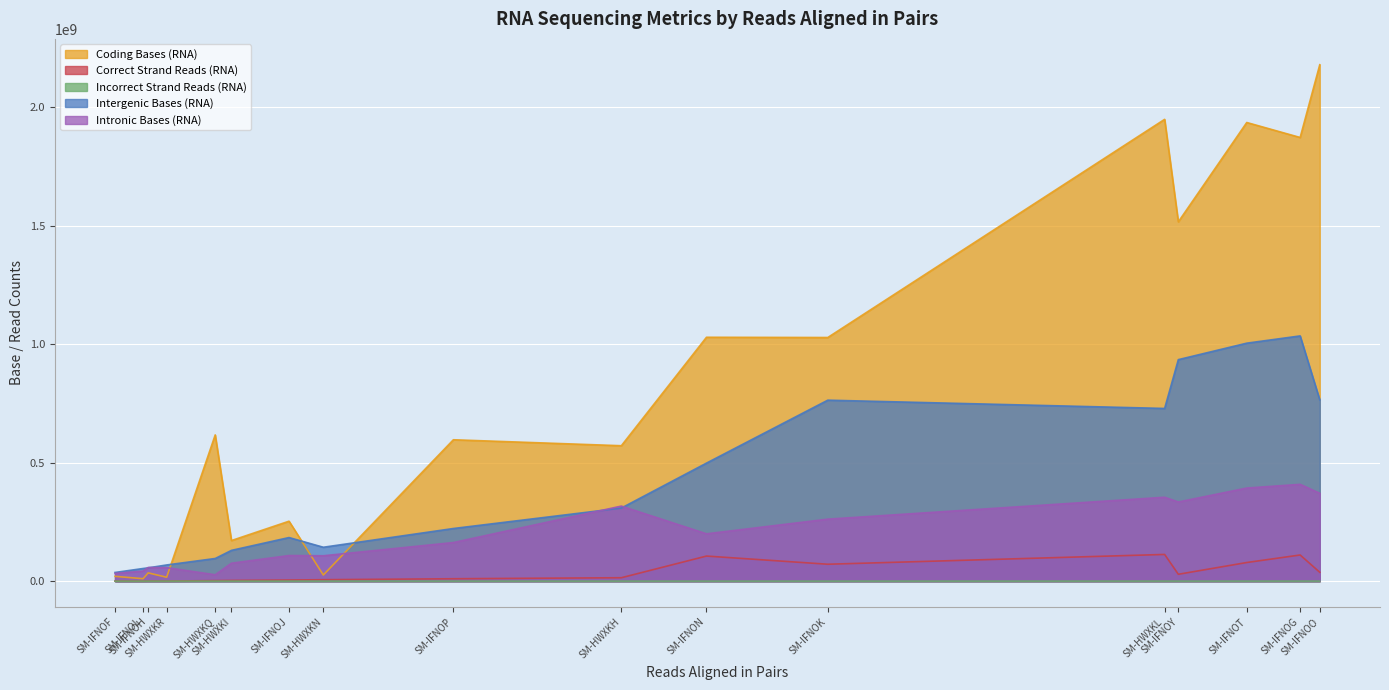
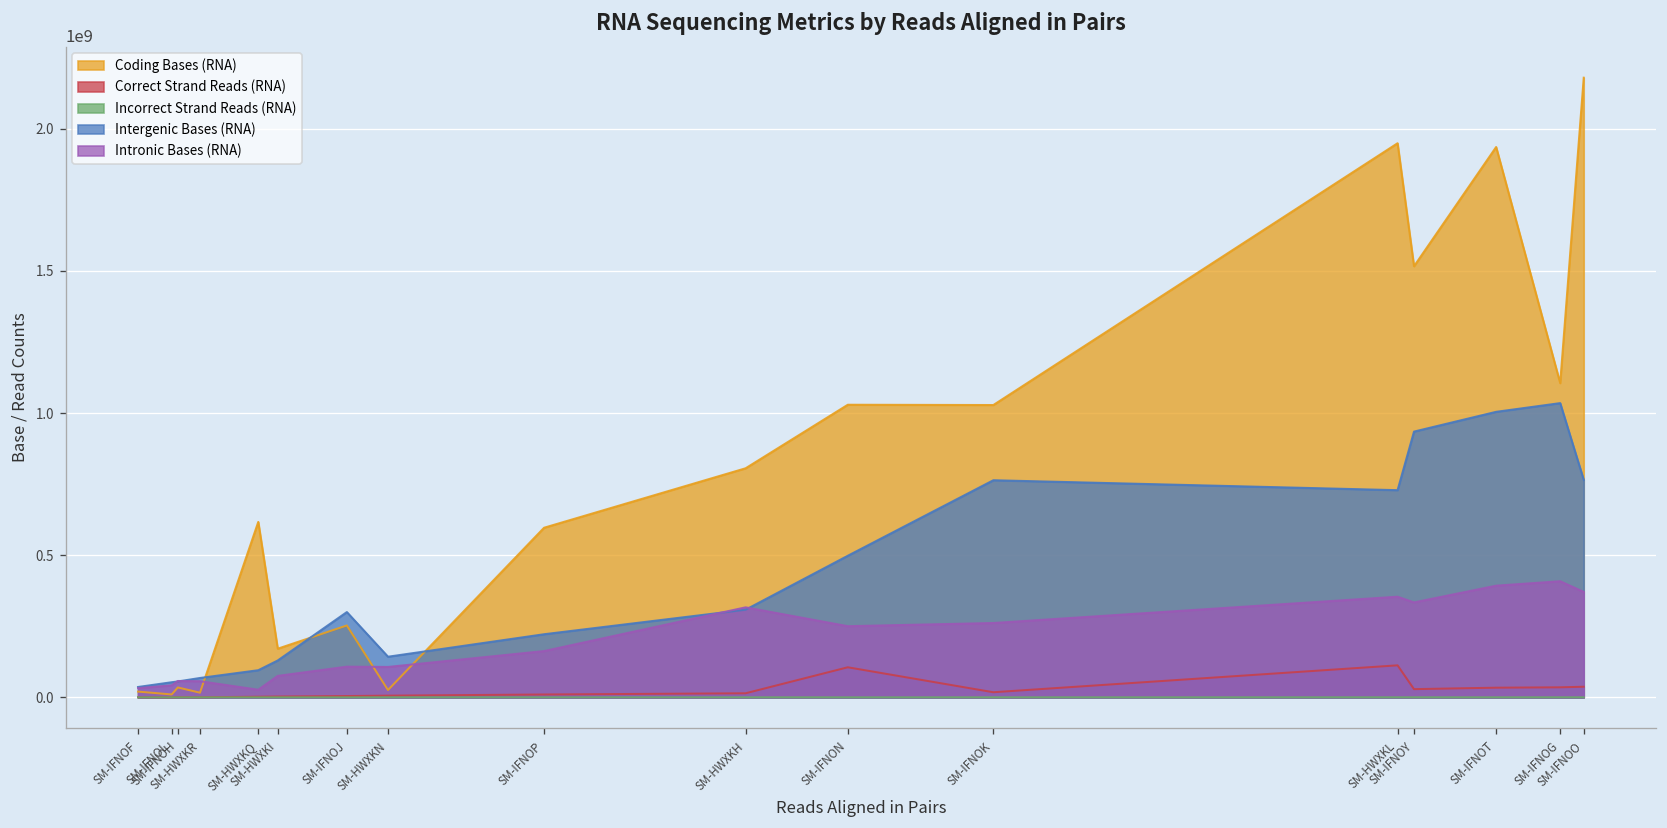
Intergenic Bases (RNA), SM-IFNOJ: 180000000 -> 300000000
Coding Bases (RNA), SM-HWXKH: 570000000 -> 810000000
Intronic Bases (RNA), SM-IFNON: 200000000 -> 250000000
Correct Strand Reads (RNA), SM-IFNOK: 70000000 -> 20000000
Correct Strand Reads (RNA), SM-IFNOT: 80000000 -> 30000000
Coding Bases (RNA), SM-IFNOG: 1870000000 -> 1110000000
Correct Strand Reads (RNA), SM-IFNOG: 110000000 -> 40000000
